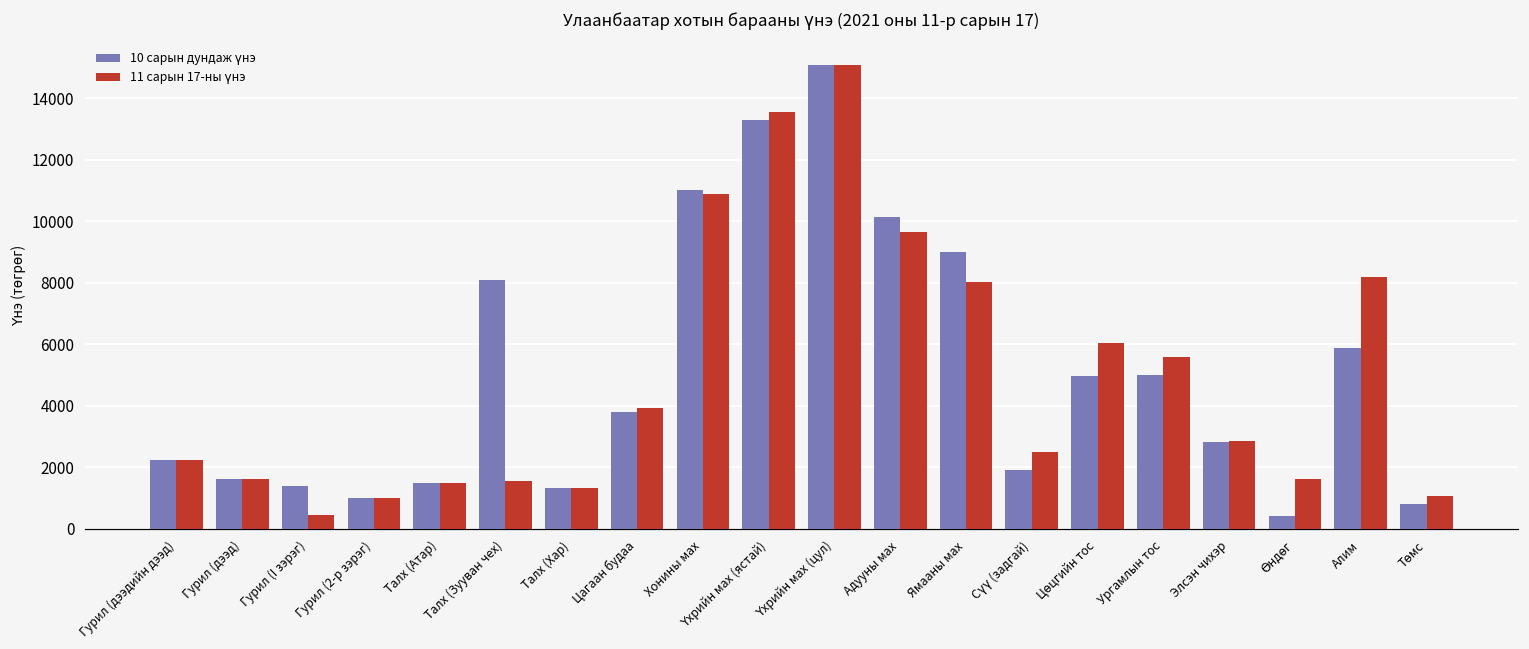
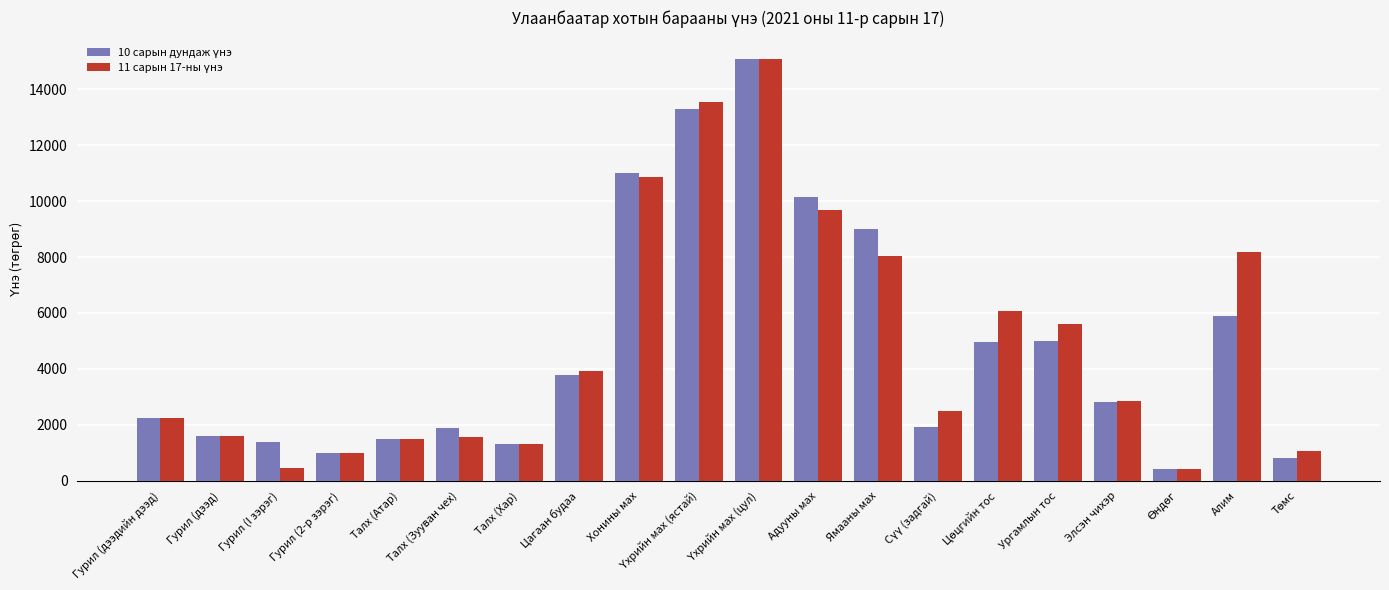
10 сарын дундаж үнэ, Талх (Зууван чех): 8100 -> 1900
11 сарын 17-ны үнэ, Өндөг: 1600 -> 400
